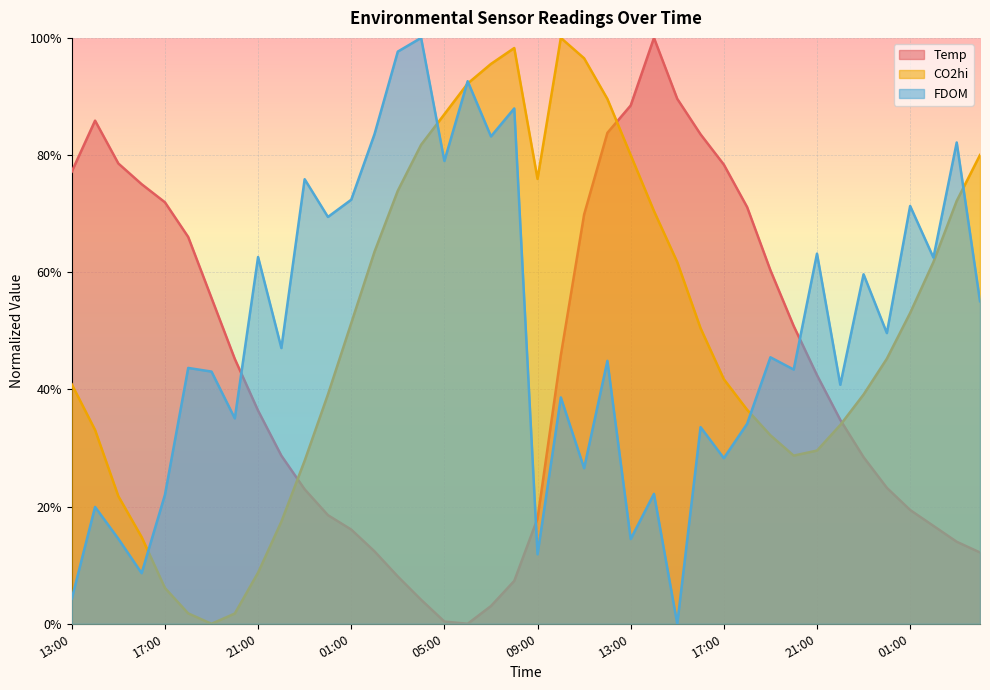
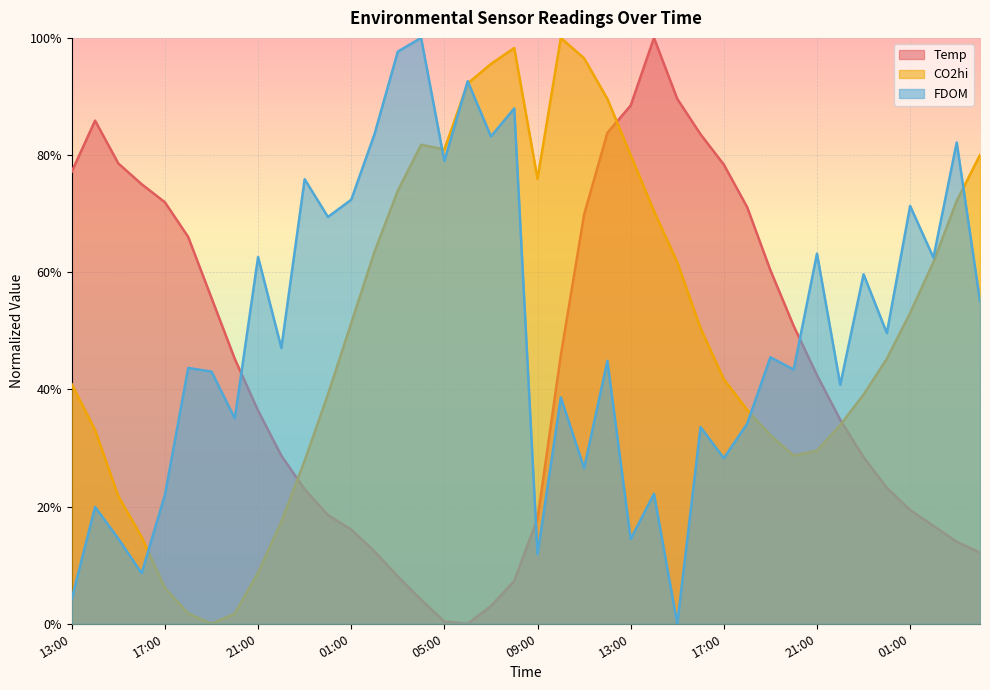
CO2hi, 05:00: 87% -> 81%
